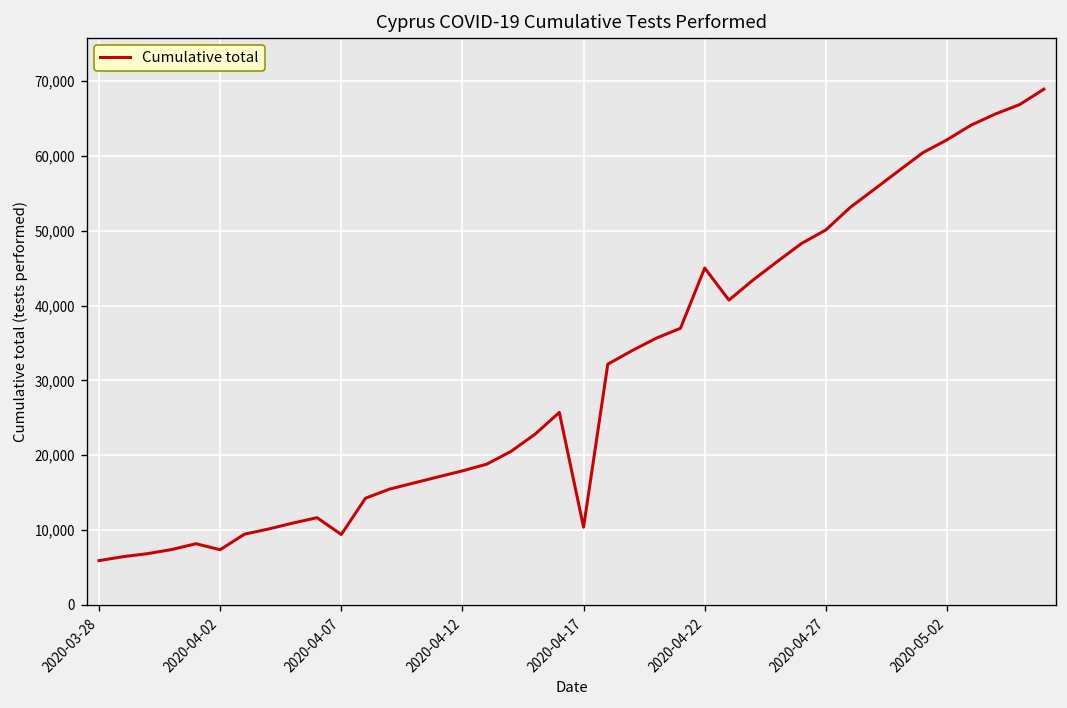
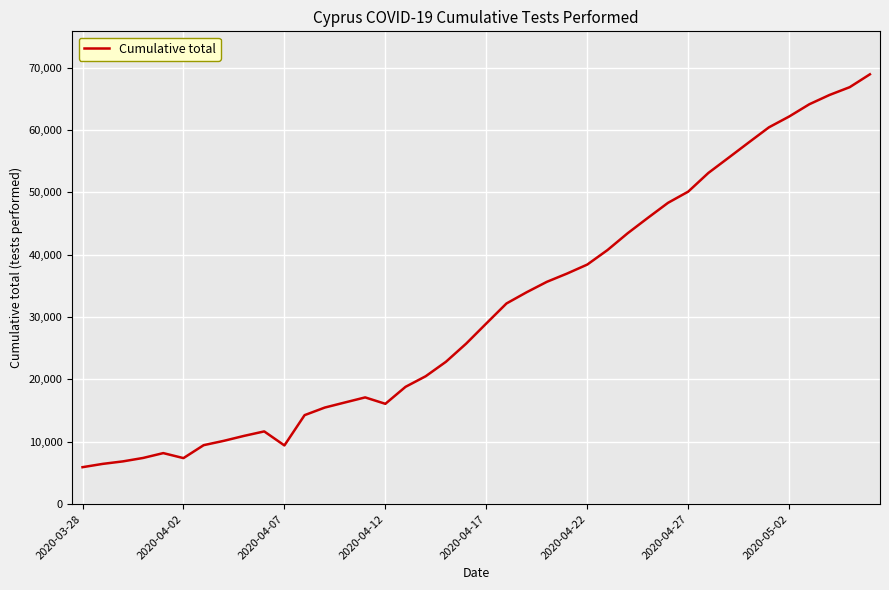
2020-04-12: 18,000 -> 16,000
2020-04-17: 10,000 -> 29,000
2020-04-22: 45,000 -> 38,000
